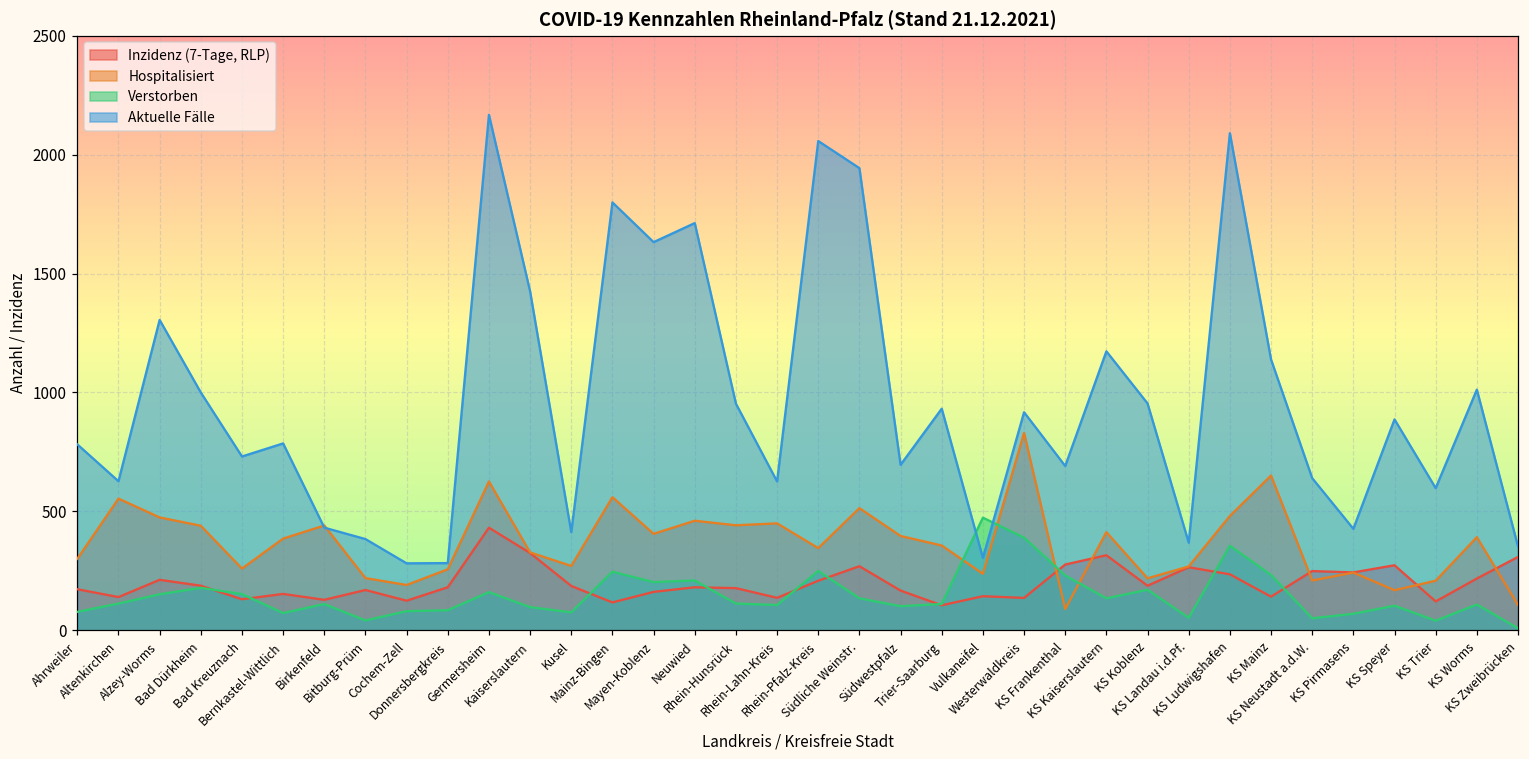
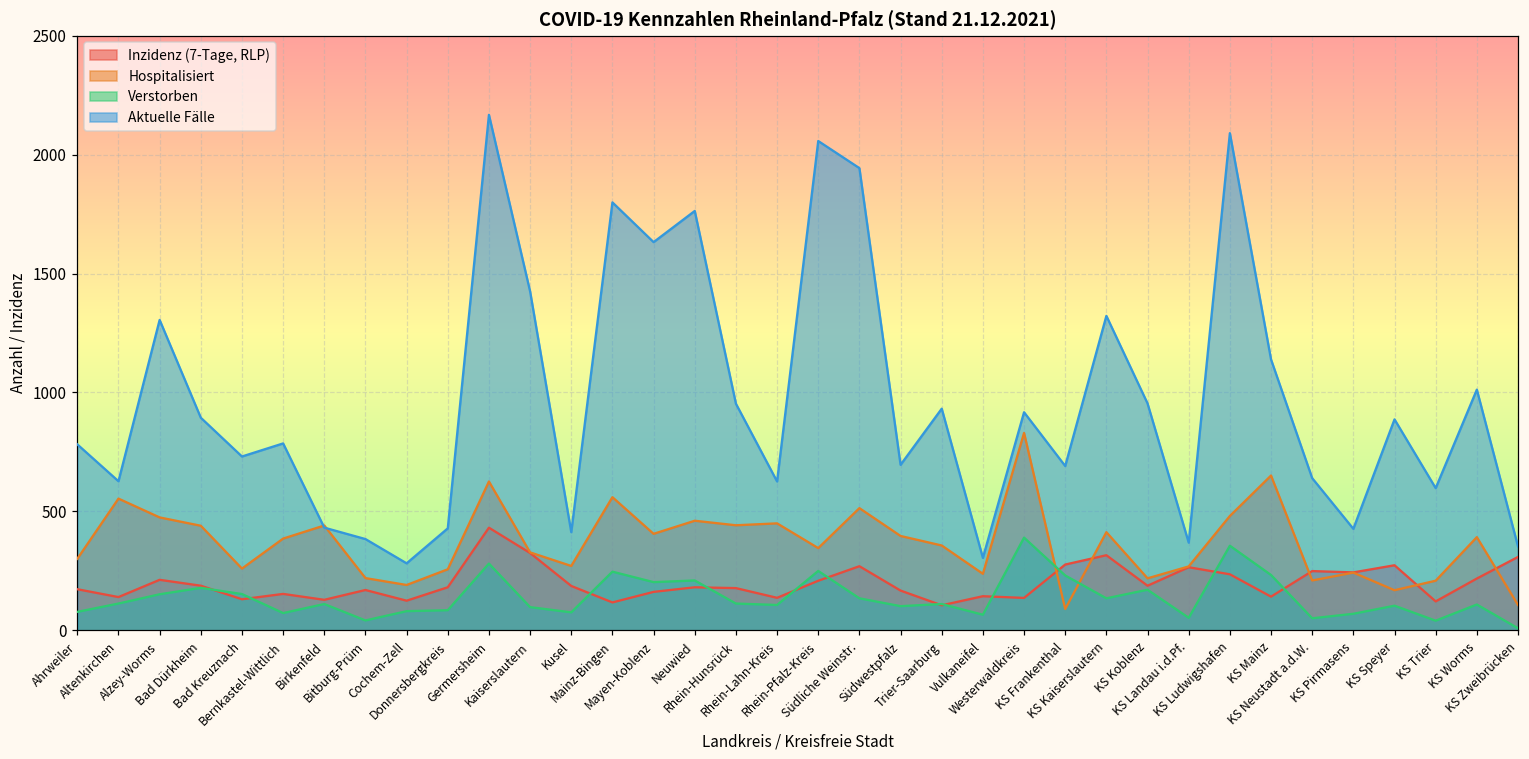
Aktuelle Fälle, Bad Dürkheim: 1000 -> 890
Aktuelle Fälle, Donnersbergkreis: 280 -> 430
Verstorben, Germersheim: 160 -> 280
Aktuelle Fälle, Neuwied: 1710 -> 1760
Verstorben, Vulkaneifel: 470 -> 70
Aktuelle Fälle, KS Kaiserslautern: 1170 -> 1320
